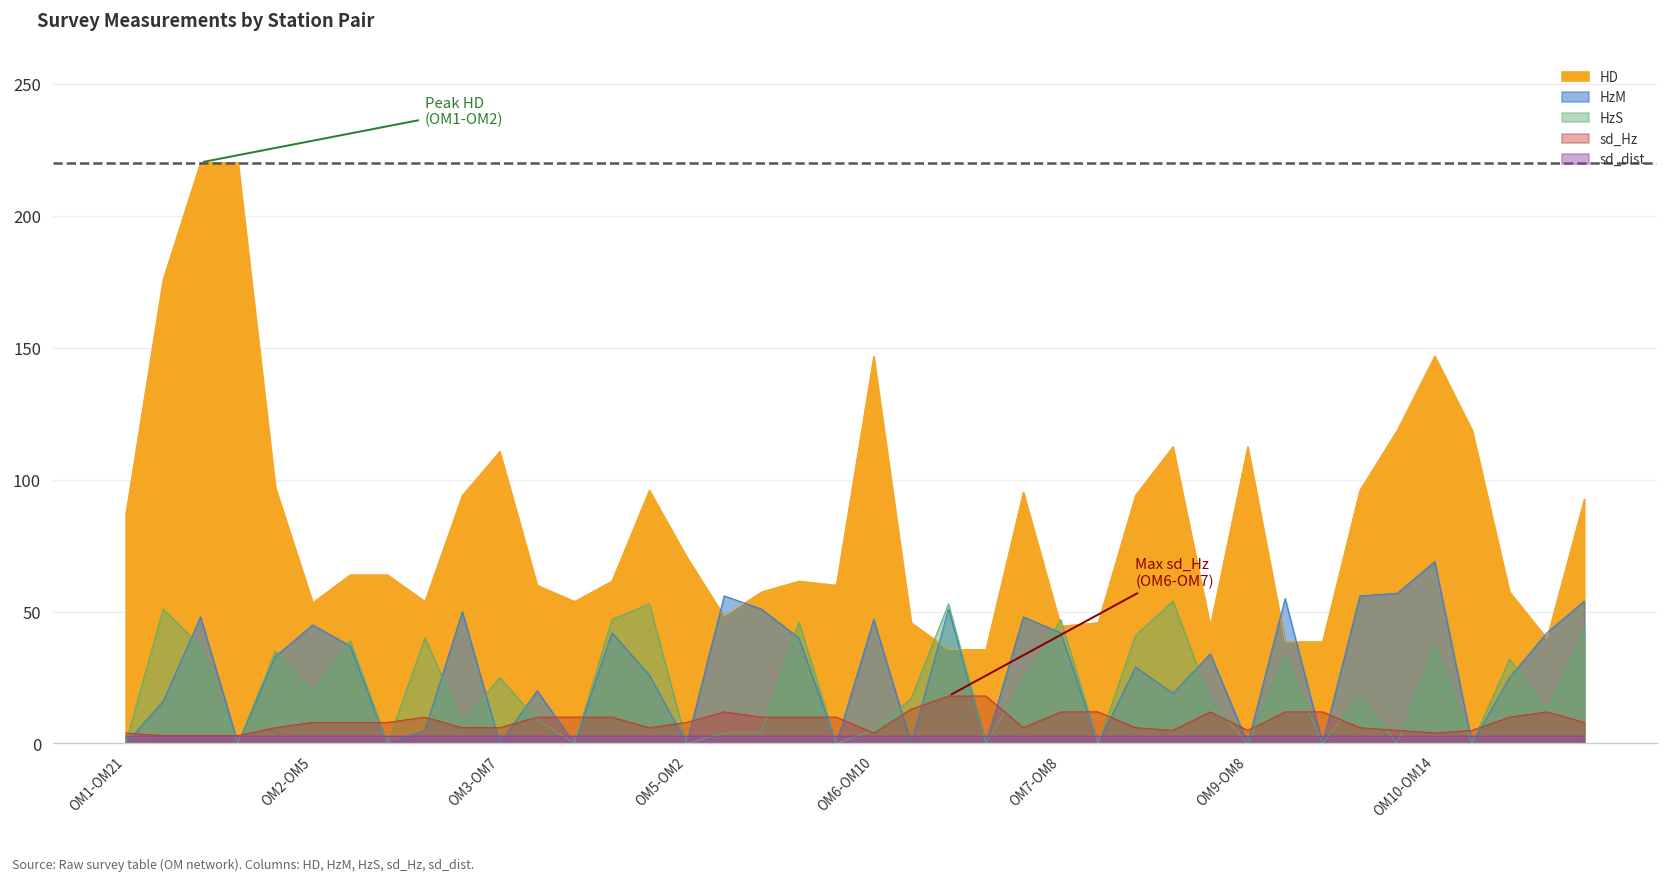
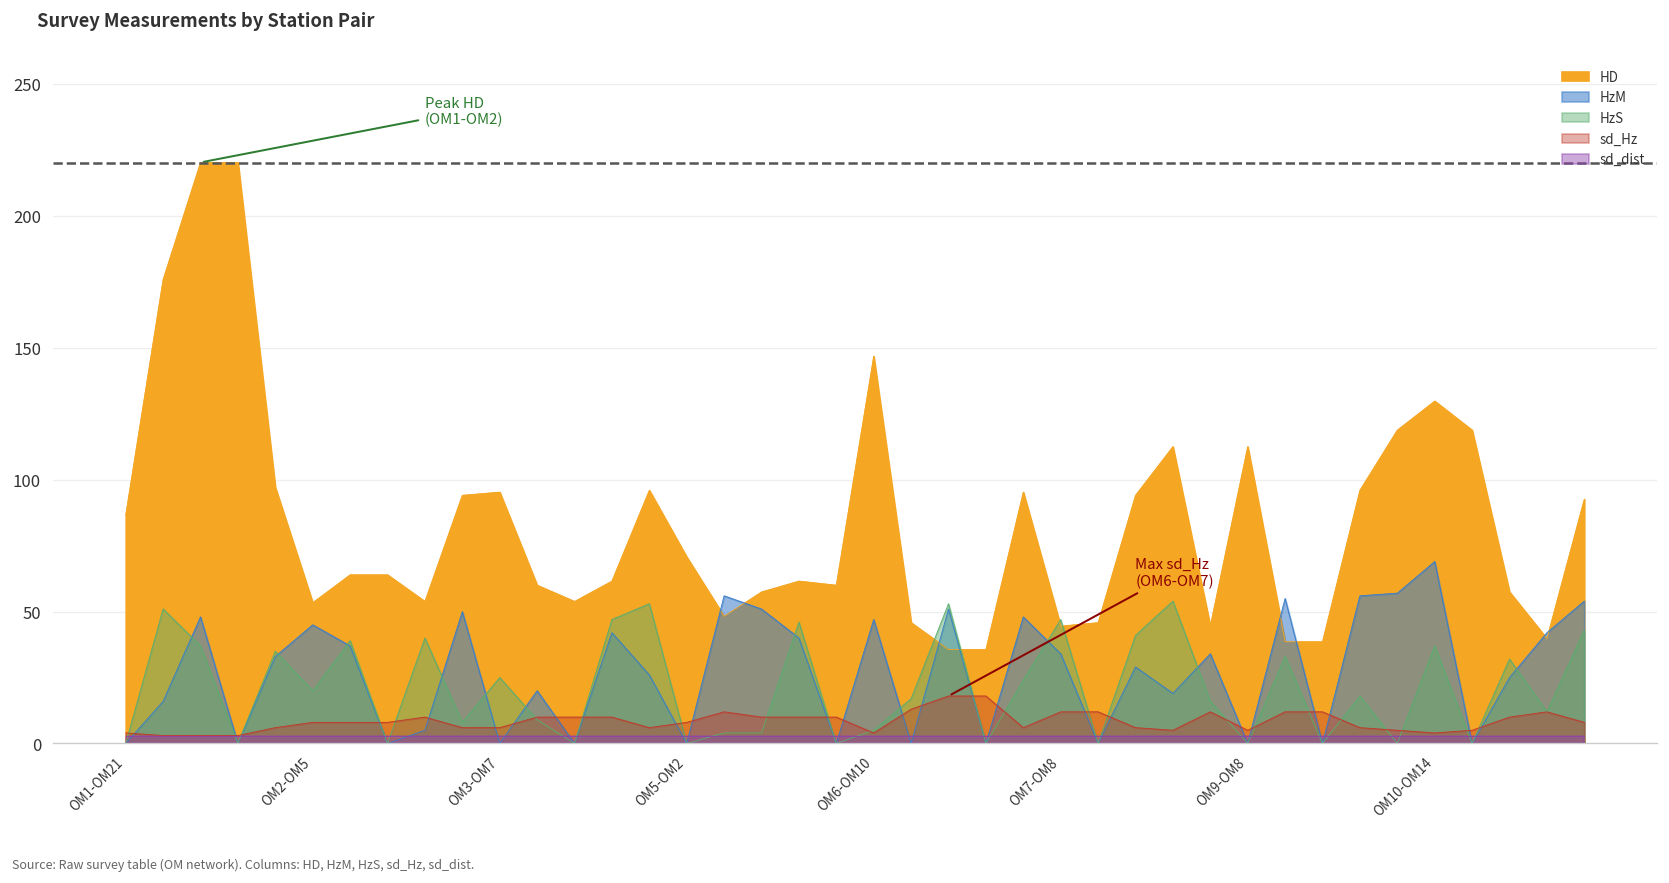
HD, OM3-OM7: 111 -> 95
HzM, OM7-OM8: 42 -> 34
HD, OM10-OM14: 147 -> 130
